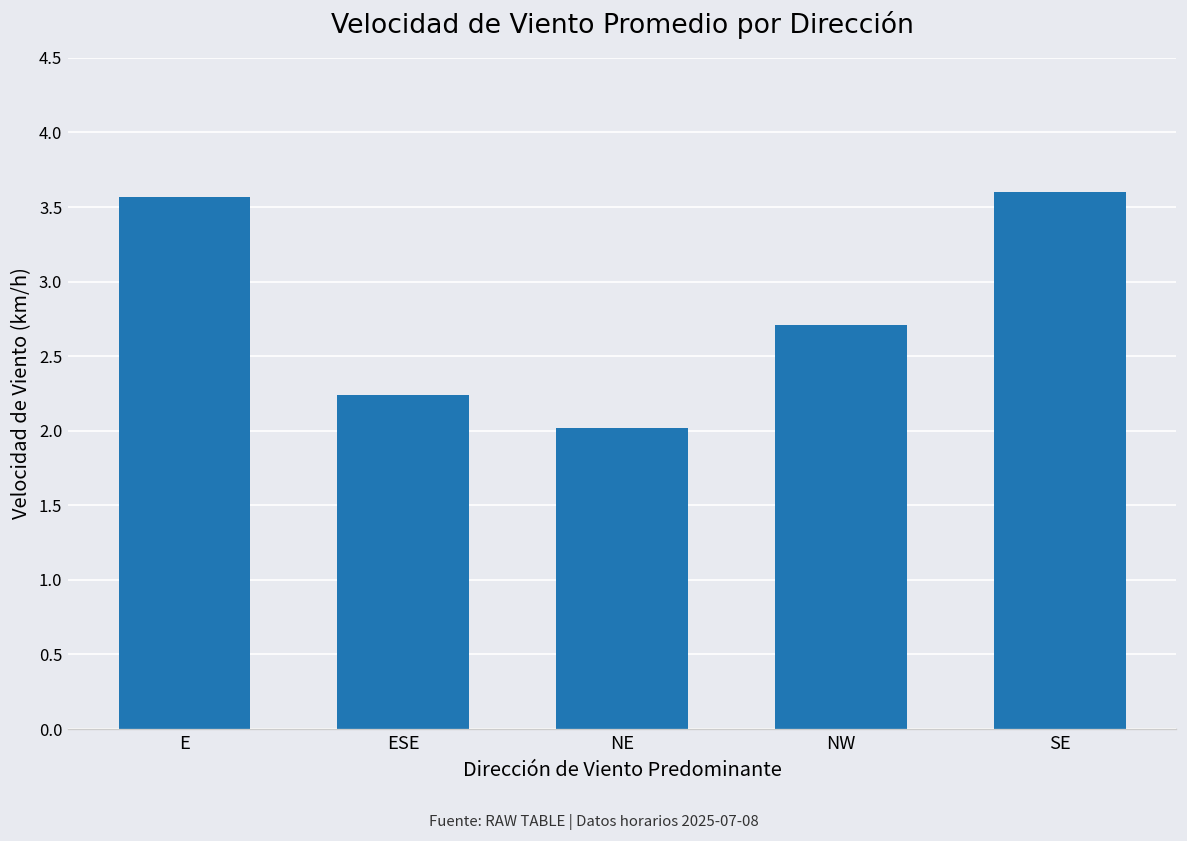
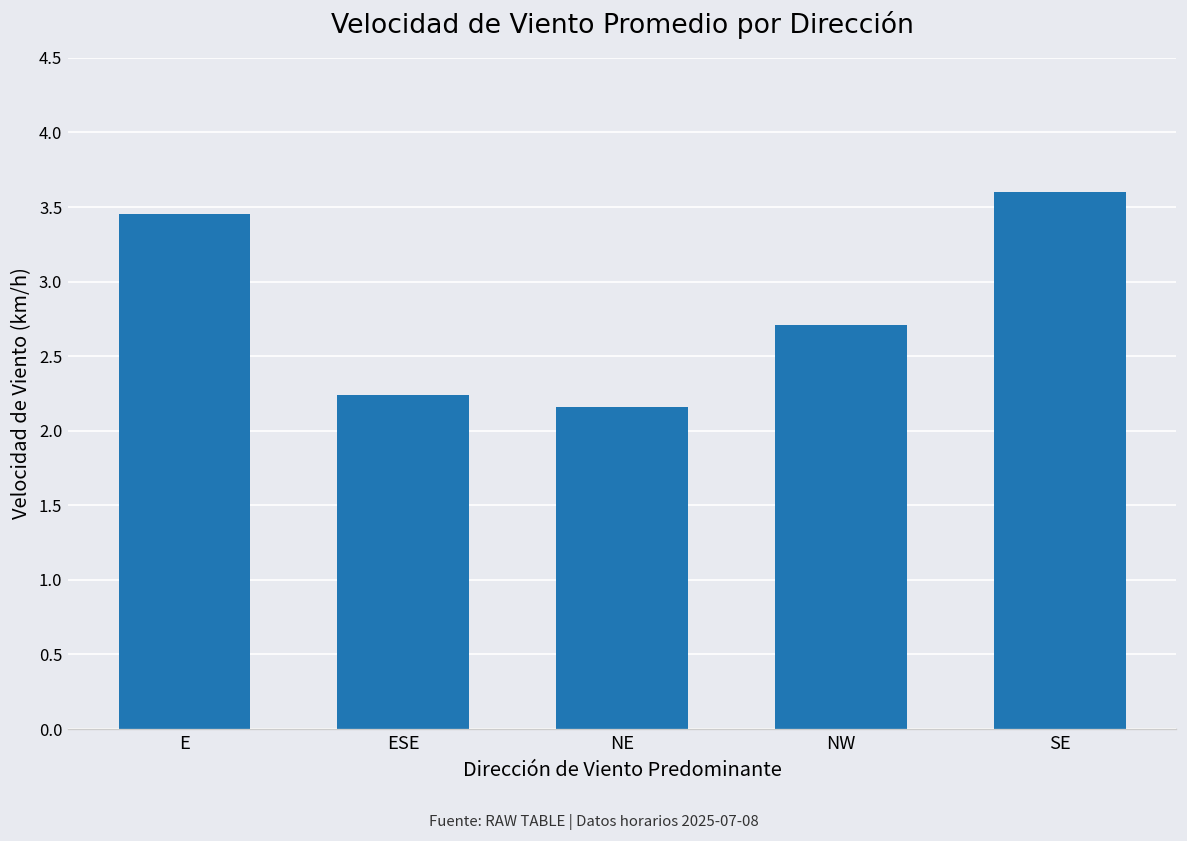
E: 3.57 -> 3.45
NE: 2.02 -> 2.16
